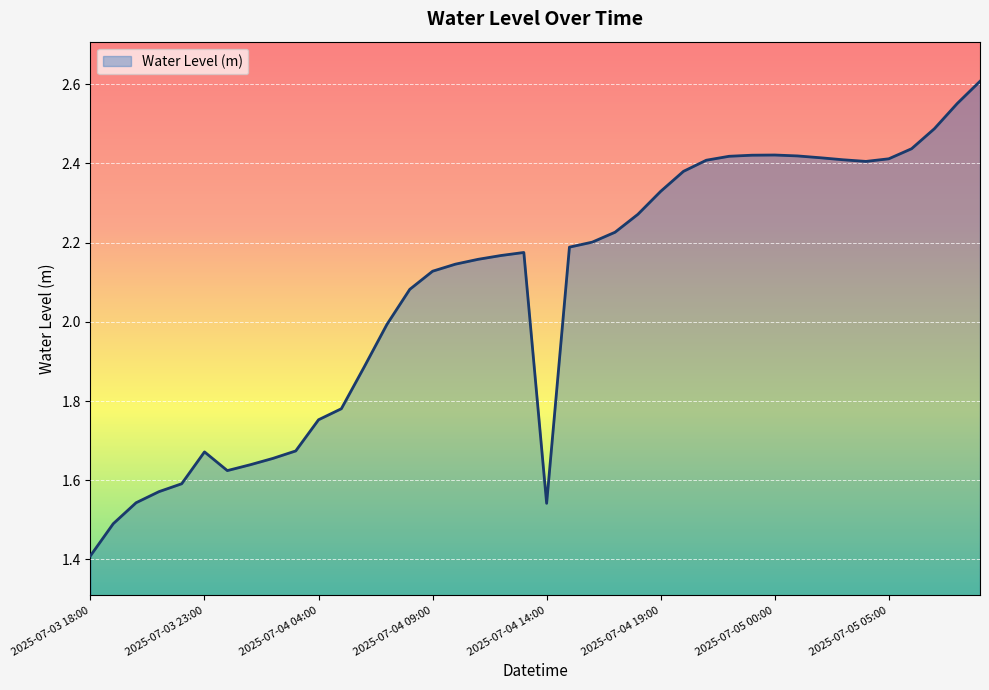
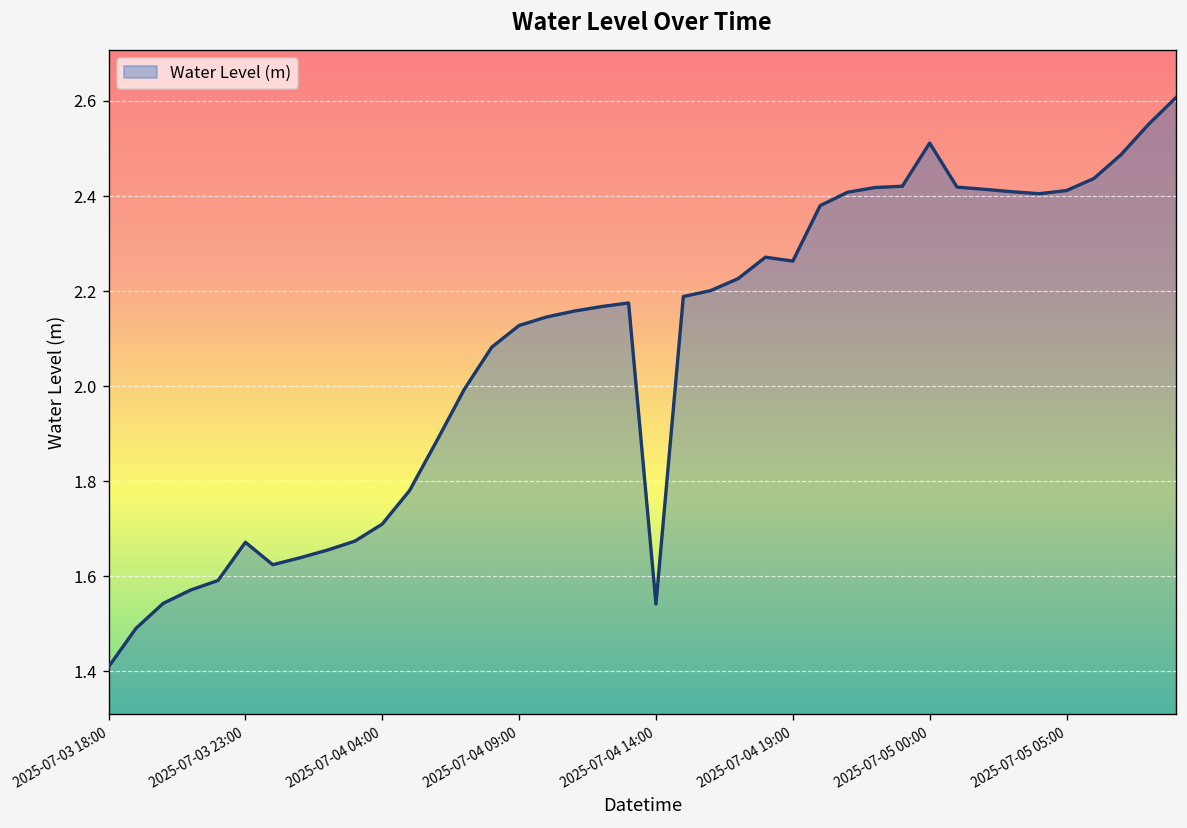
2025-07-04 04:00: 1.75 -> 1.71
2025-07-04 19:00: 2.33 -> 2.26
2025-07-05 00:00: 2.42 -> 2.51
